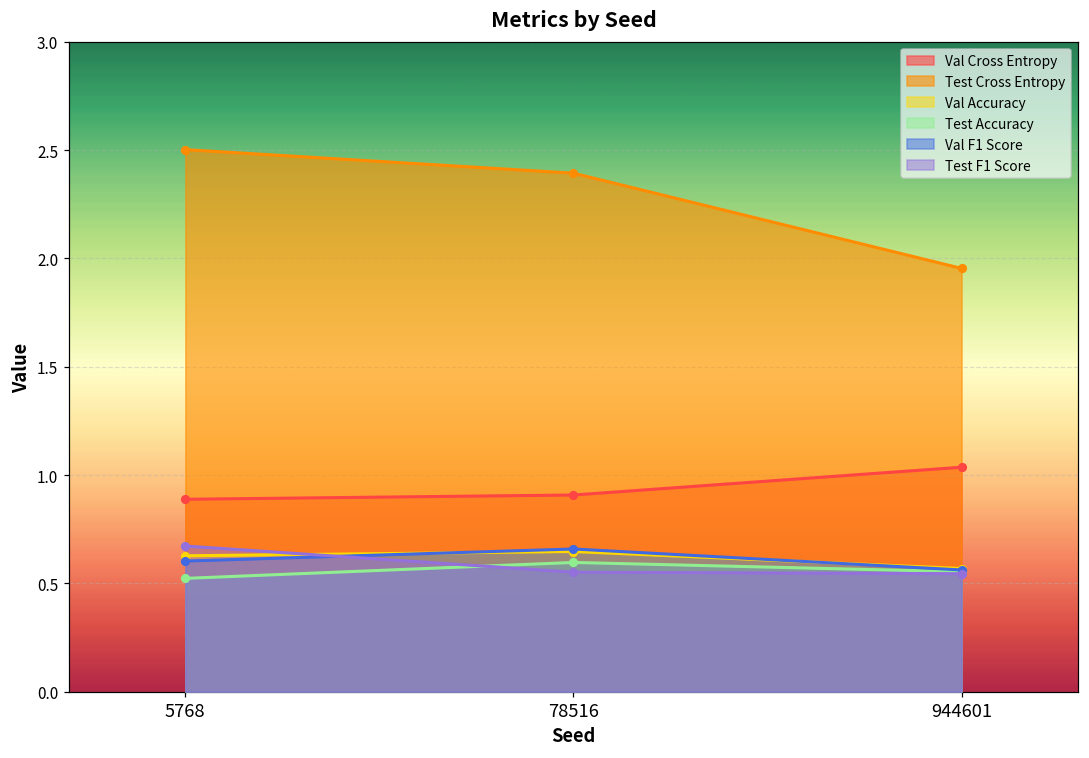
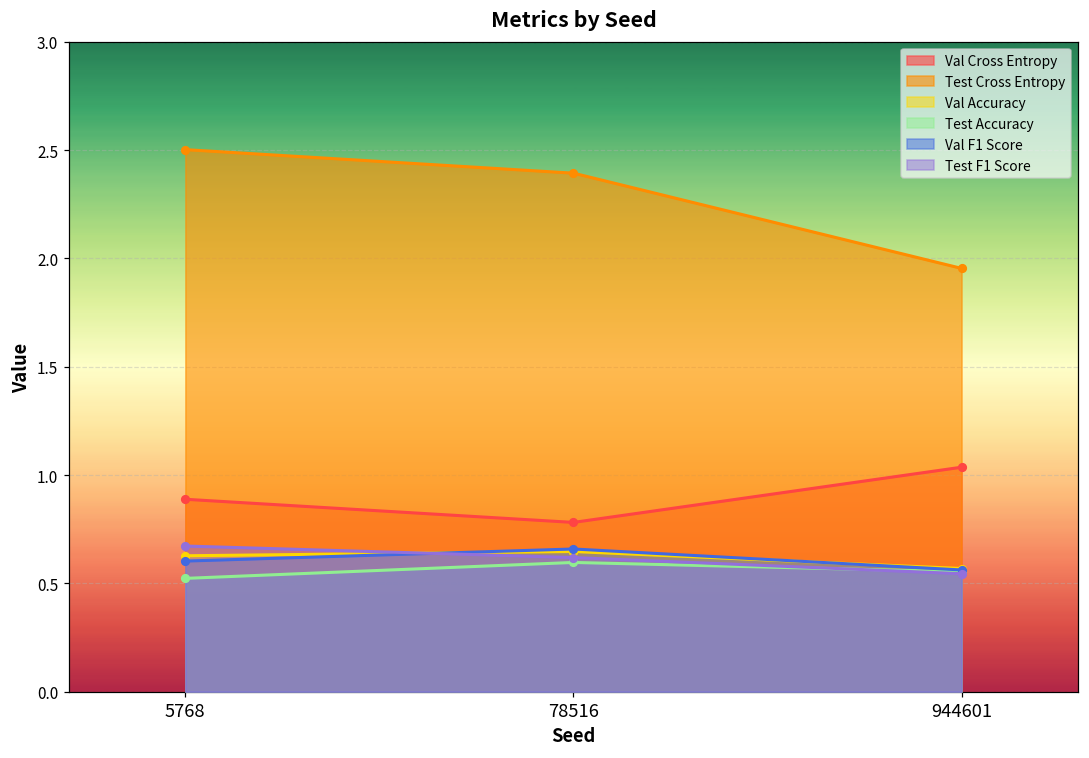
Val Cross Entropy, 78516: 0.91 -> 0.78
Test F1 Score, 78516: 0.55 -> 0.62
